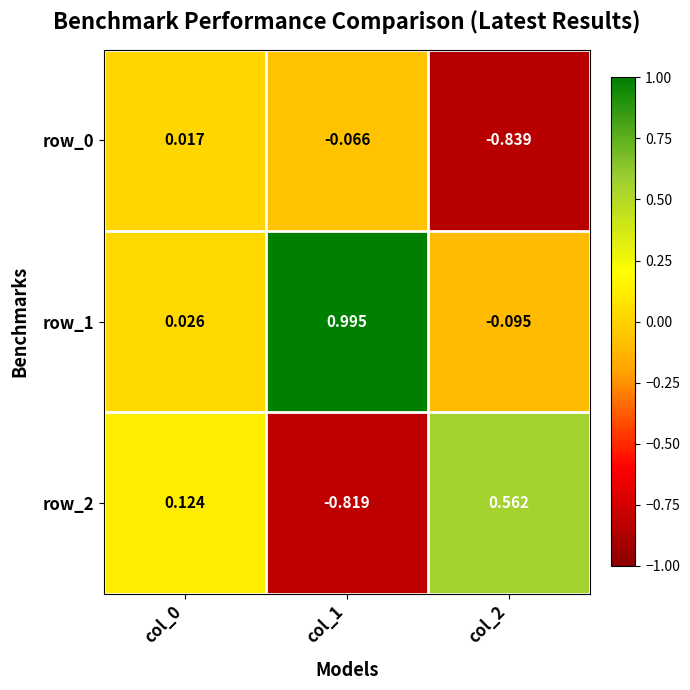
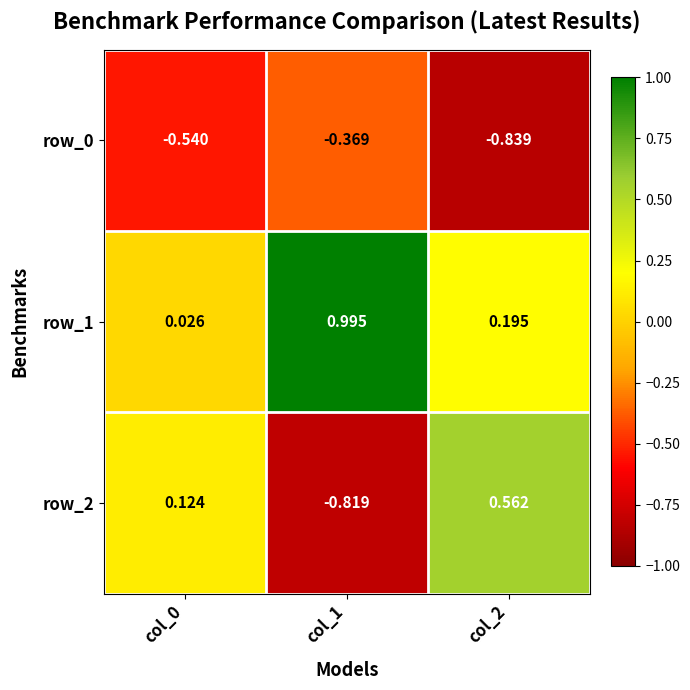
row_0, col_0: 0.017 -> -0.540
row_0, col_1: -0.066 -> -0.369
row_1, col_2: -0.095 -> 0.195
